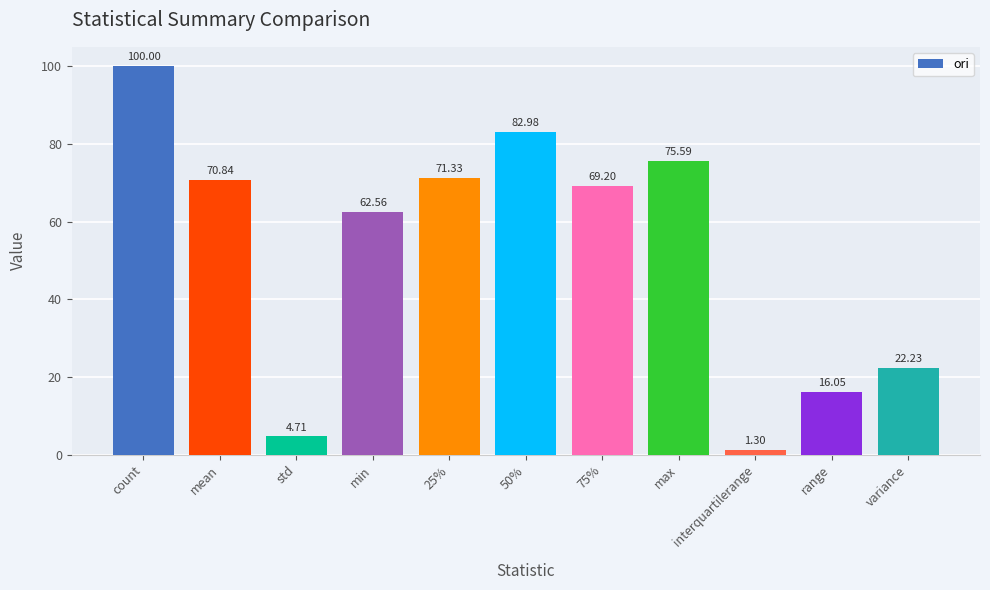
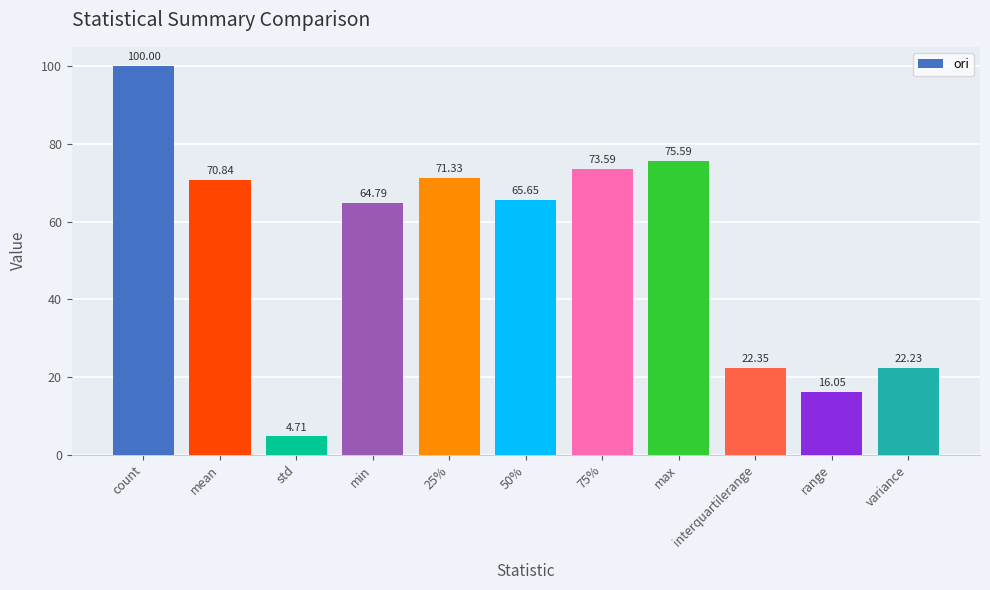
min: 62.56 -> 64.79
50%: 82.98 -> 65.65
75%: 69.20 -> 73.59
interquartilerange: 1.30 -> 22.35
